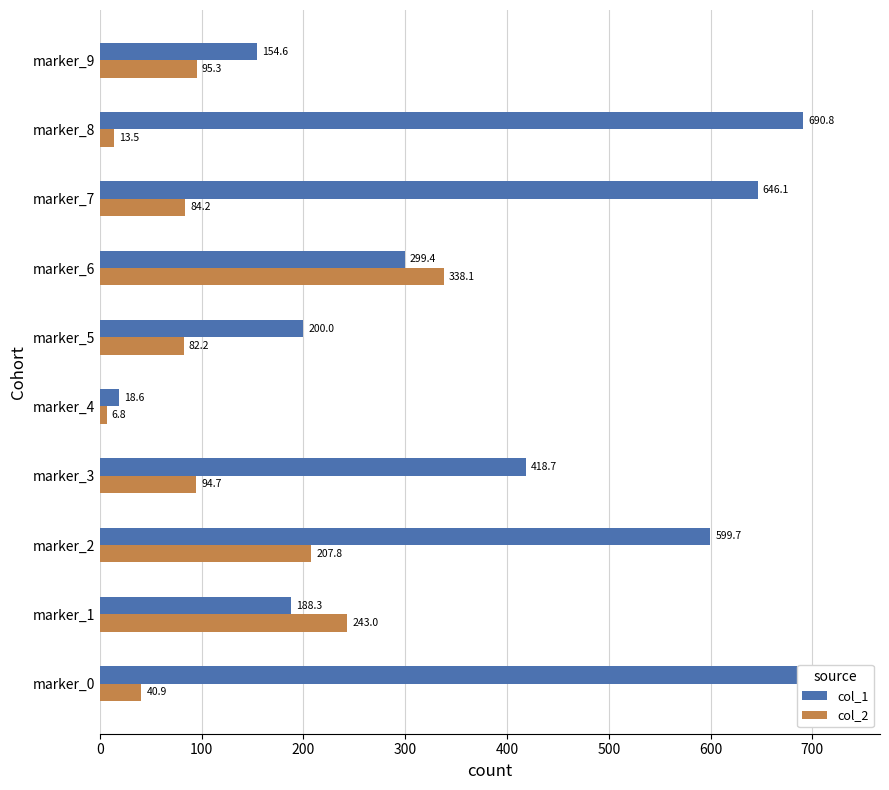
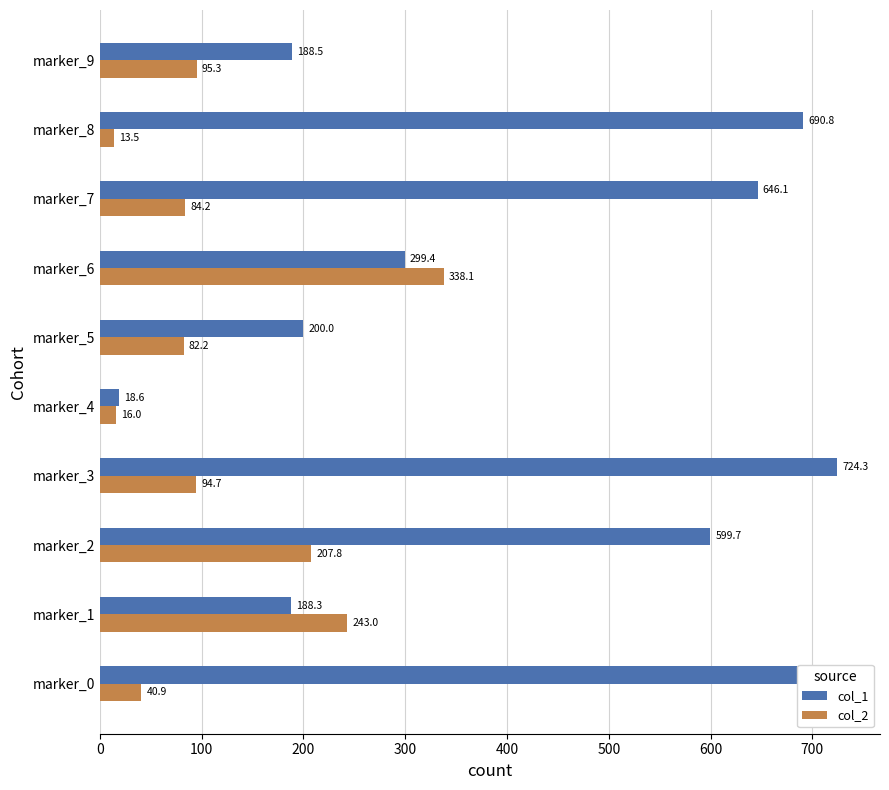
col_1, marker_9: 154.6 -> 188.5
col_2, marker_4: 6.8 -> 16.0
col_1, marker_3: 418.7 -> 724.3
